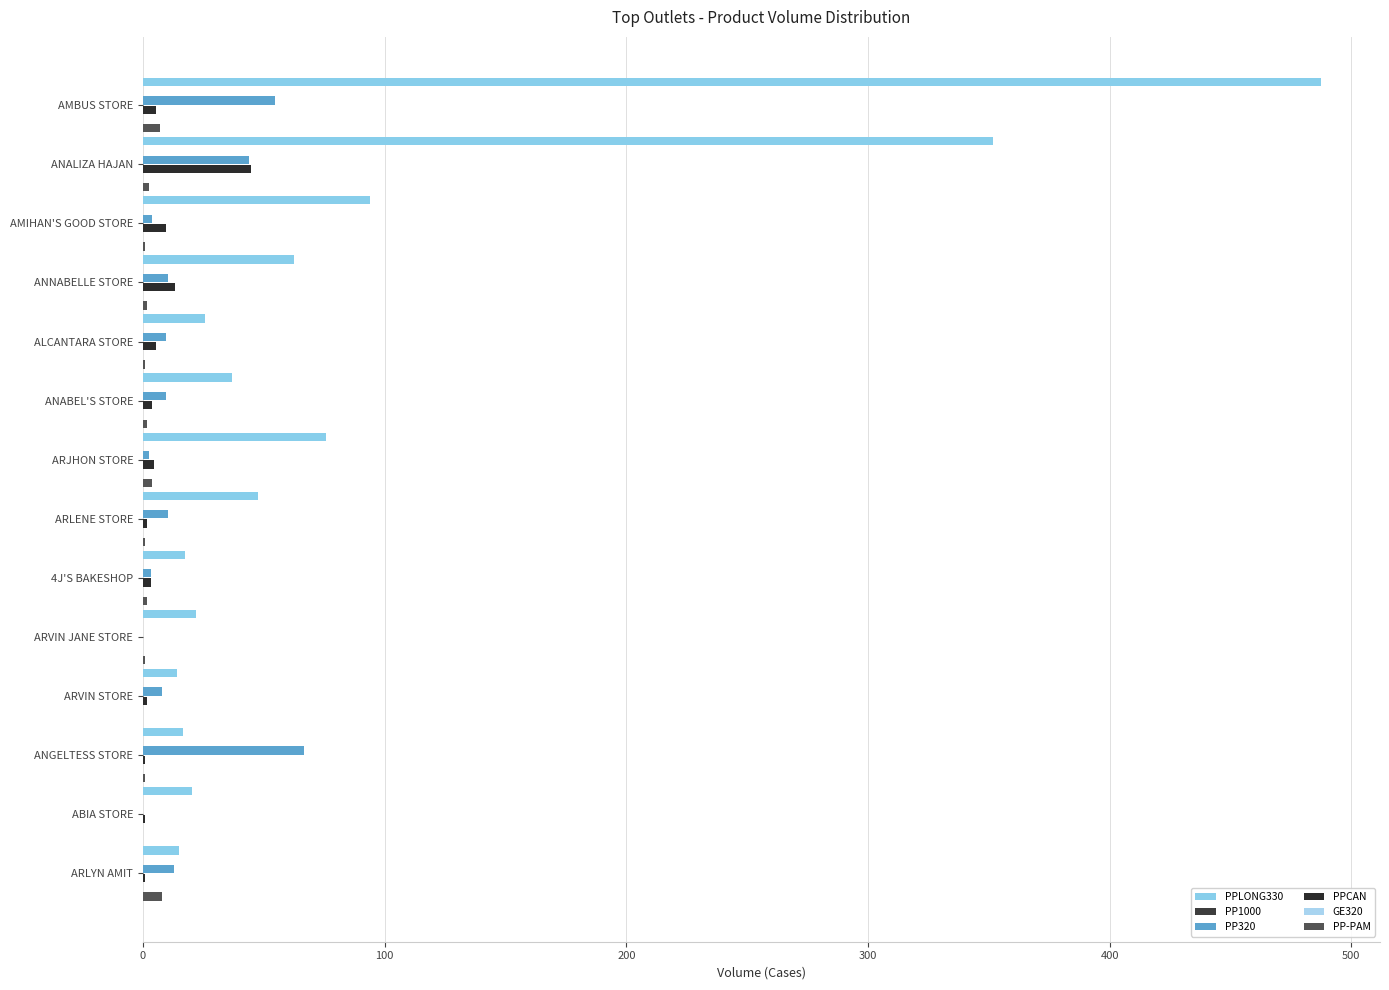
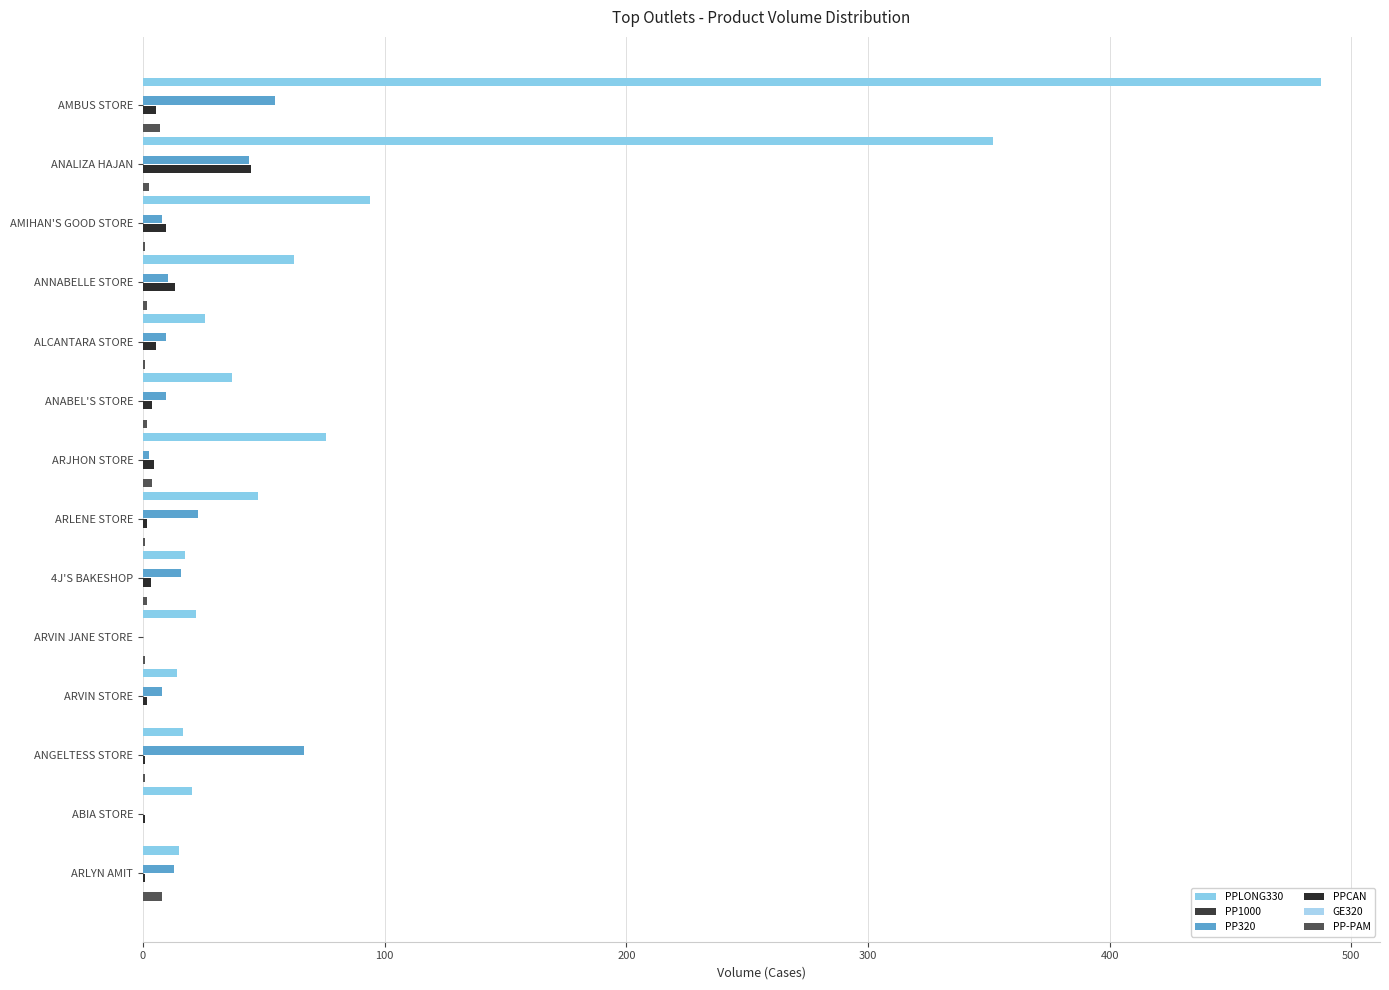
PP320, AMIHAN'S GOOD STORE: 4 -> 8
PP320, ARLENE STORE: 10 -> 23
PP320, 4J'S BAKESHOP: 3 -> 16
